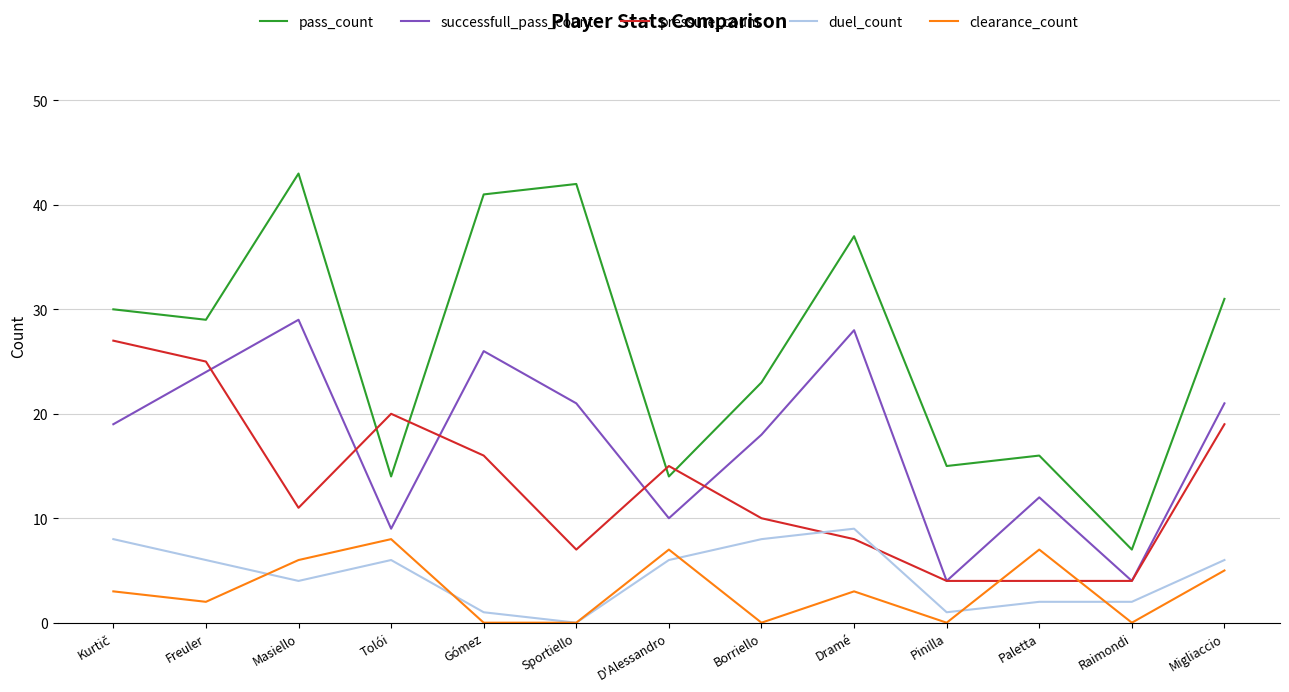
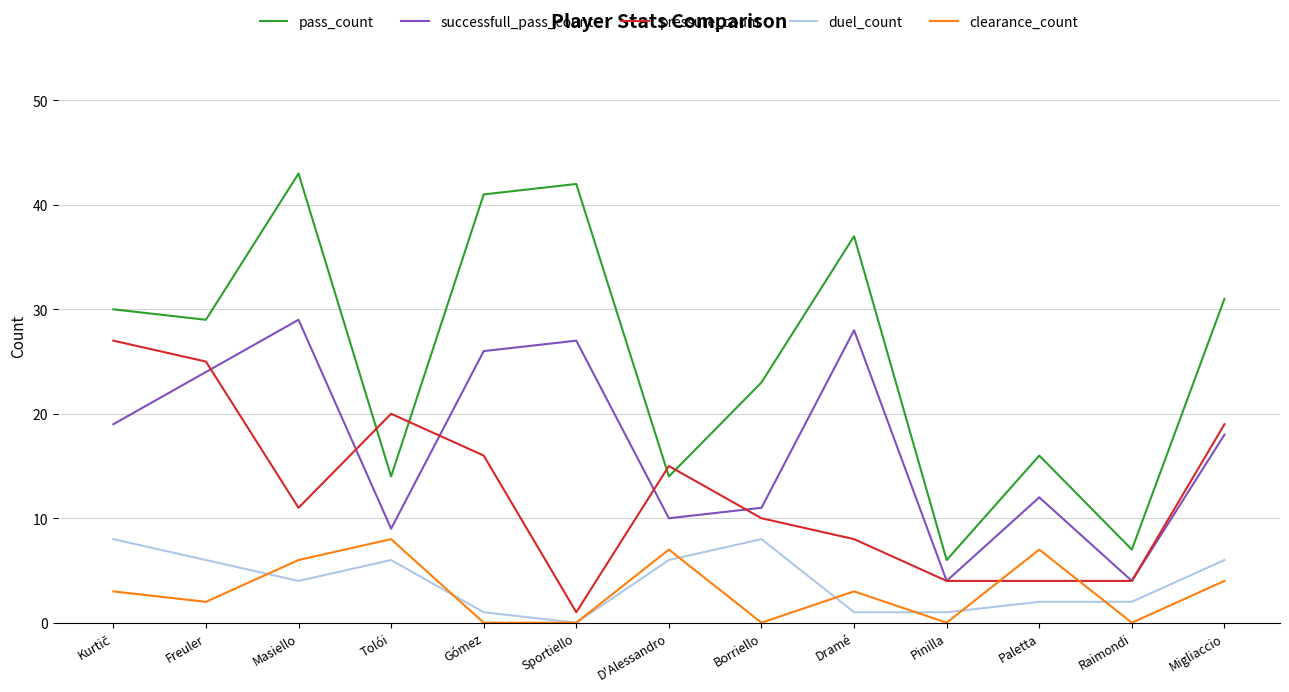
successfull_pass_count, Sportiello: 21 -> 27
pressure_count, Sportiello: 7 -> 1
successfull_pass_count, Borriello: 18 -> 11
duel_count, Dramé: 9 -> 1
pass_count, Pinilla: 15 -> 6
successfull_pass_count, Migliaccio: 21 -> 18
clearance_count, Migliaccio: 5 -> 4
